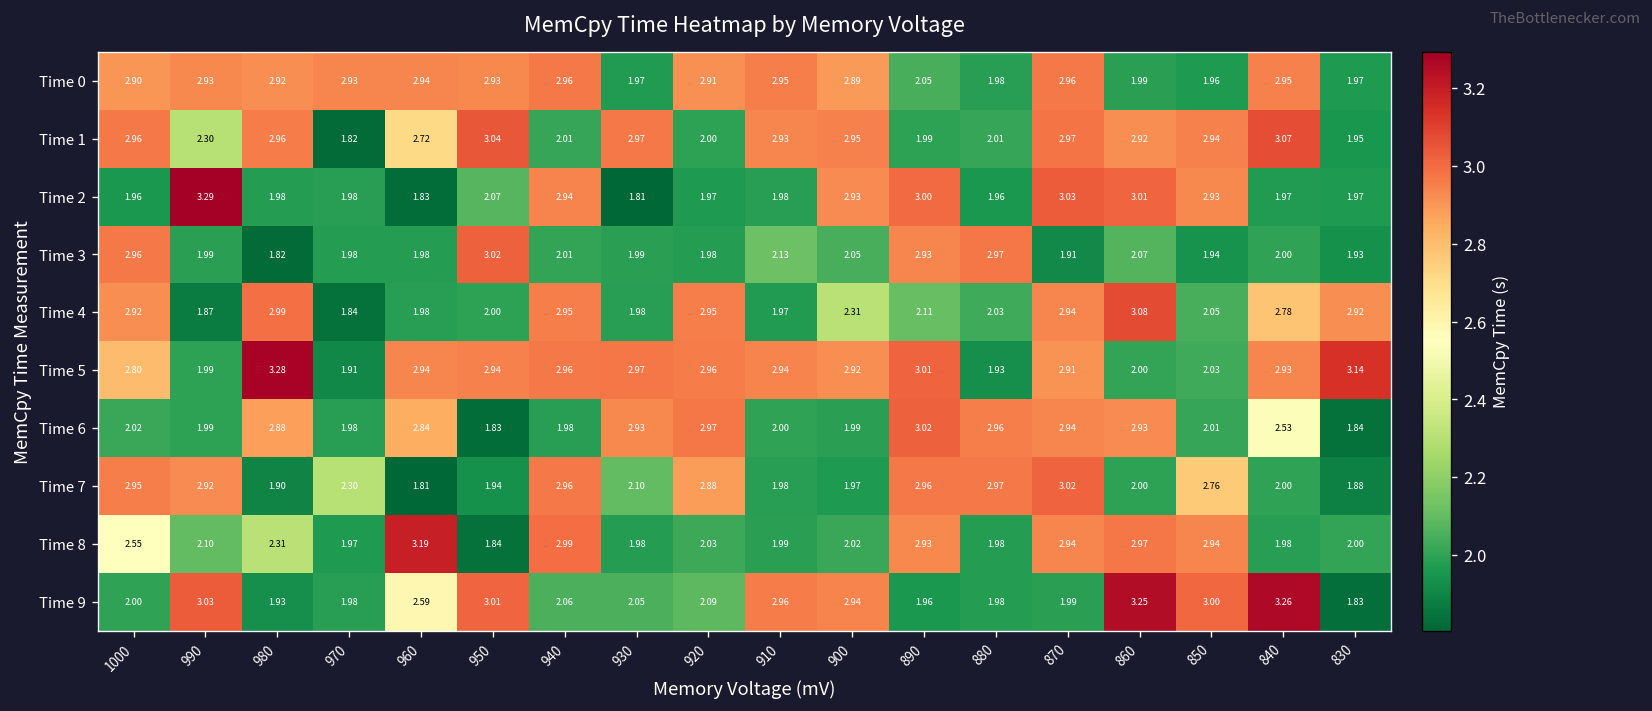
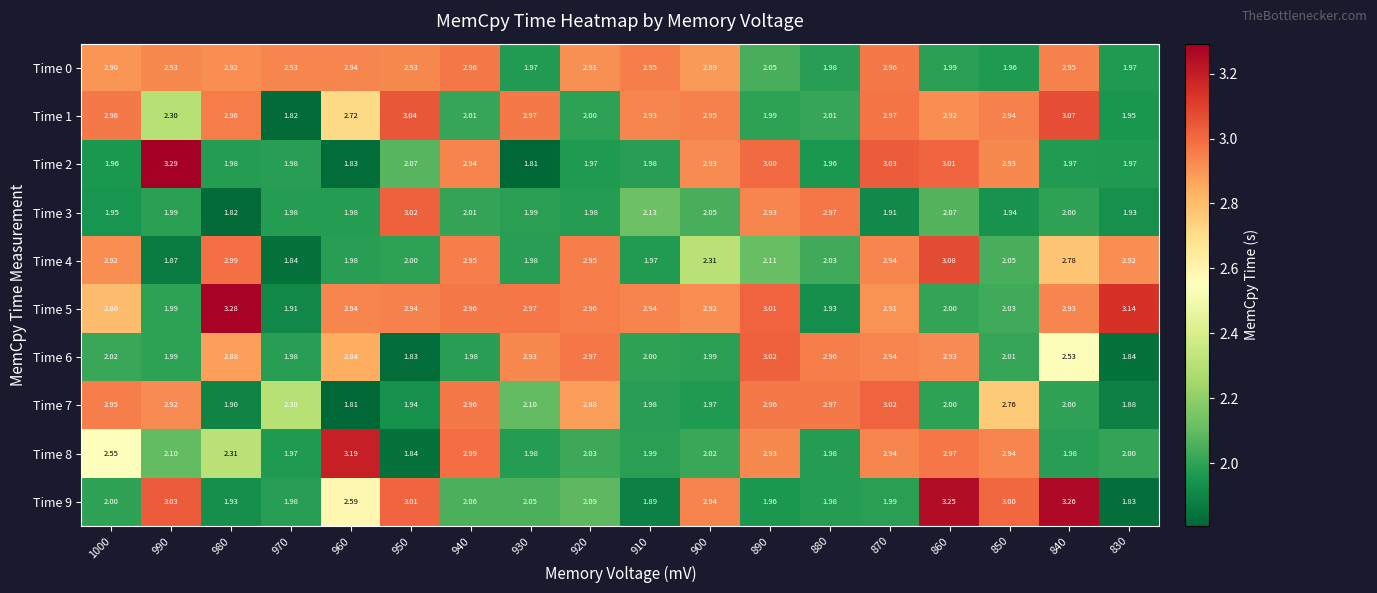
Time 3, 1000: 2.96 -> 1.95
Time 9, 910: 2.96 -> 1.89
